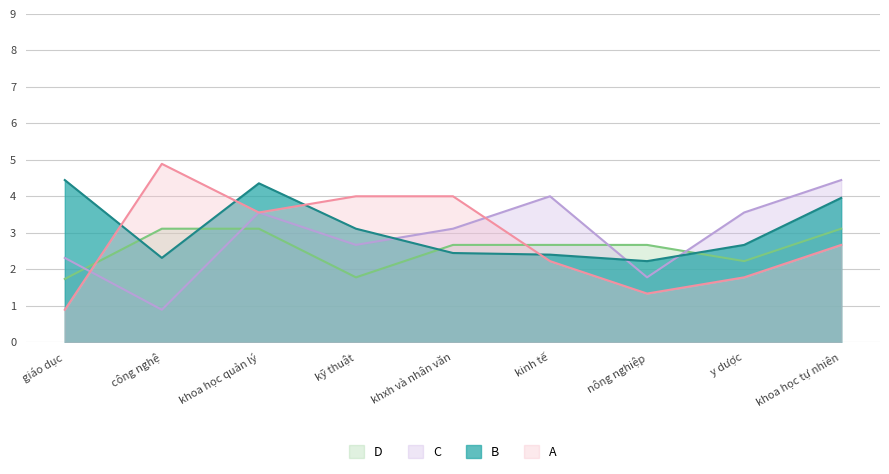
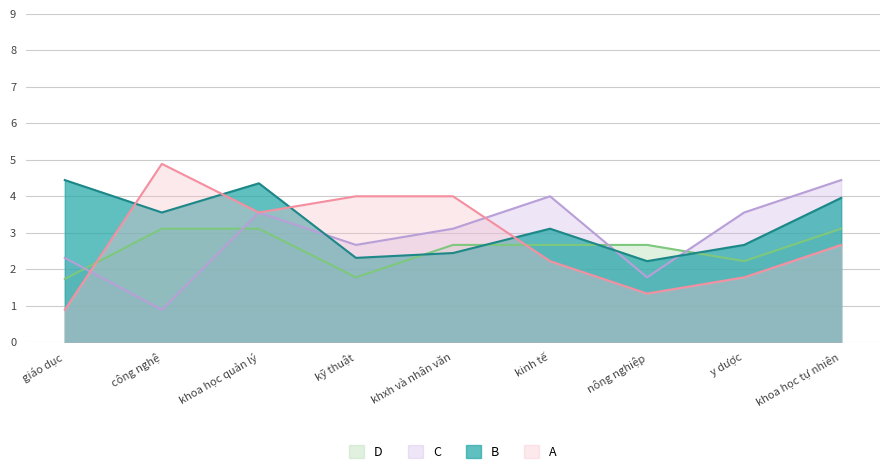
B, công nghệ: 2.3 -> 3.6
B, kỹ thuật: 3.1 -> 2.3
B, kinh tế: 2.4 -> 3.1
